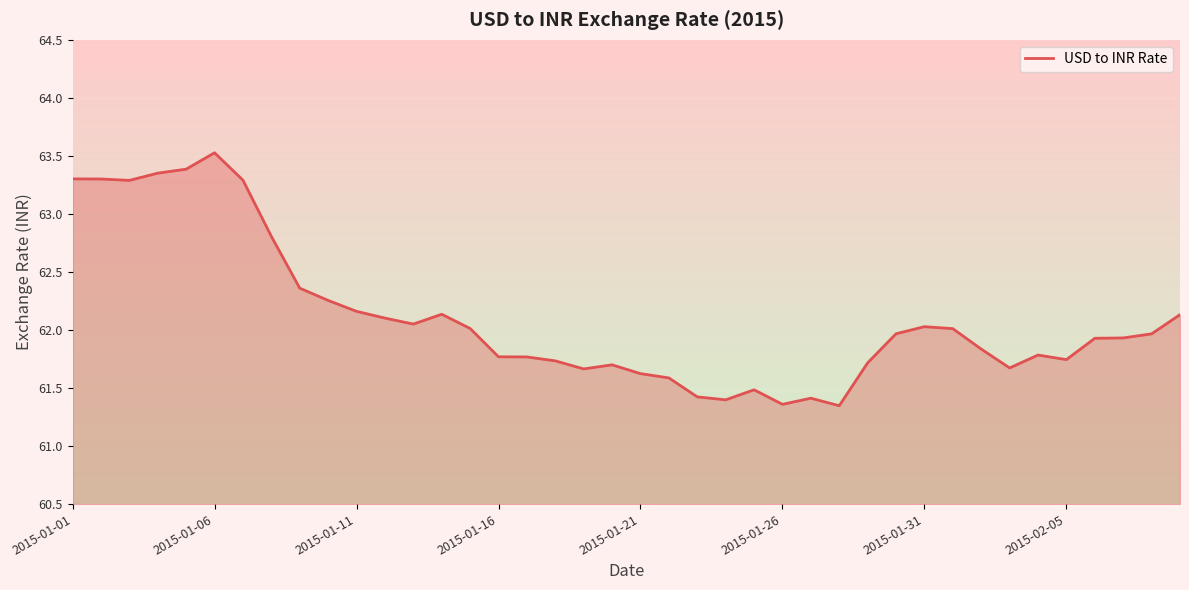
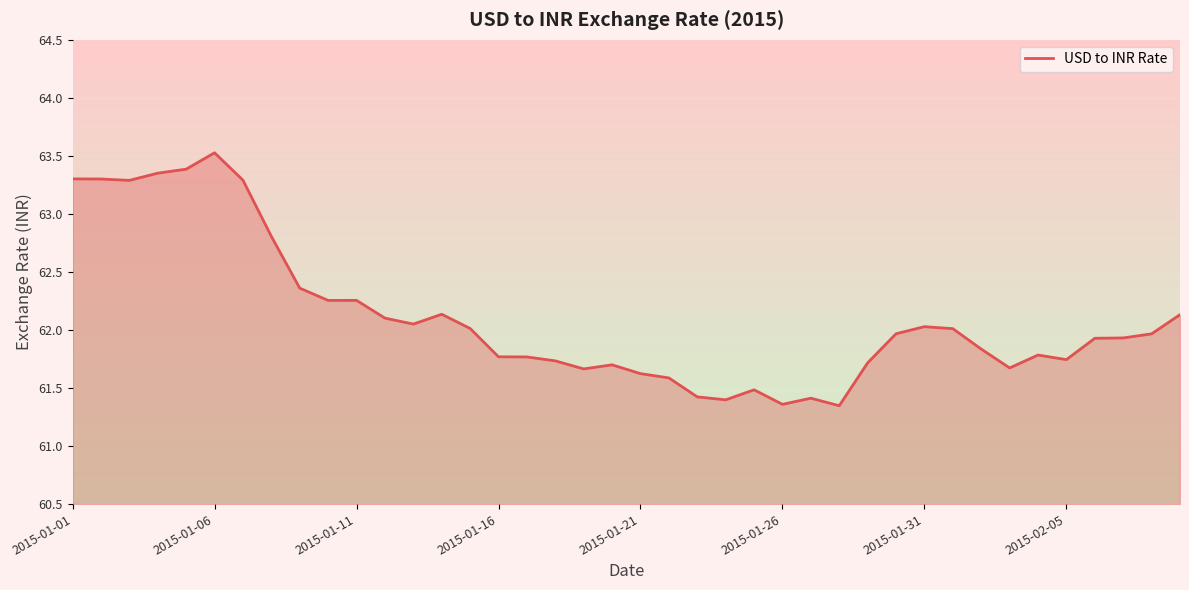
2015-01-11: 62.16 -> 62.26
